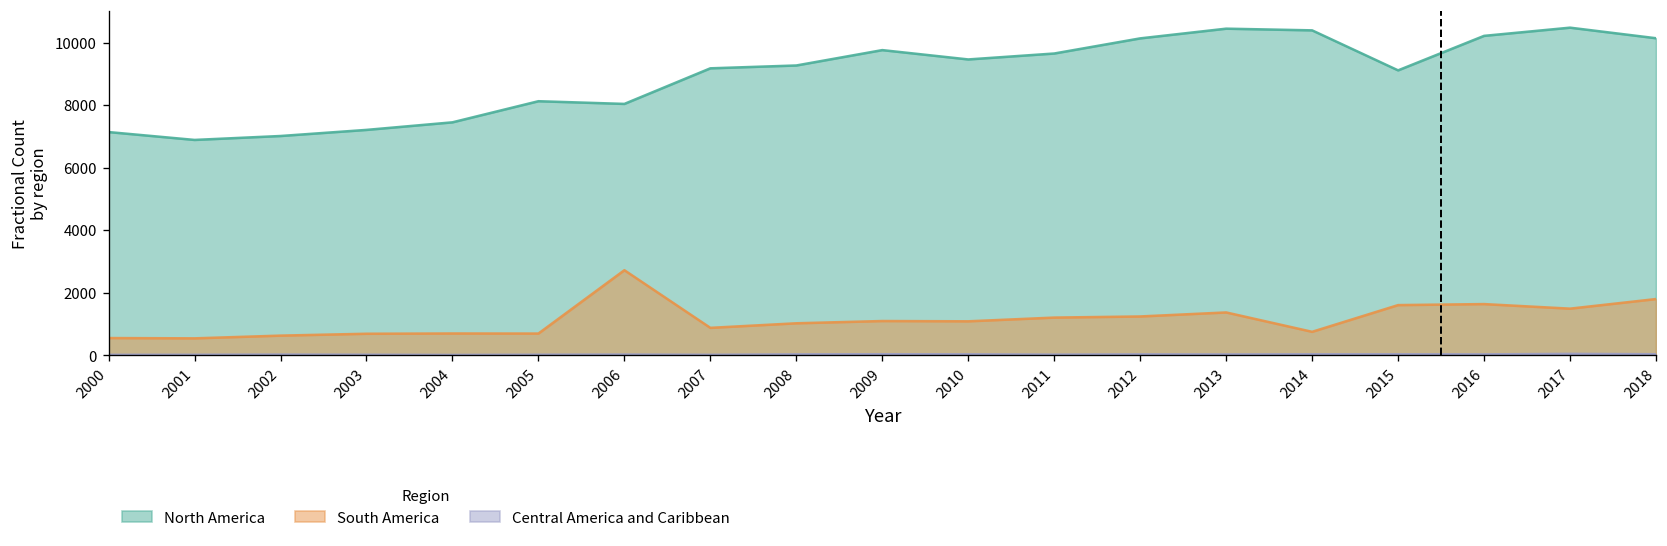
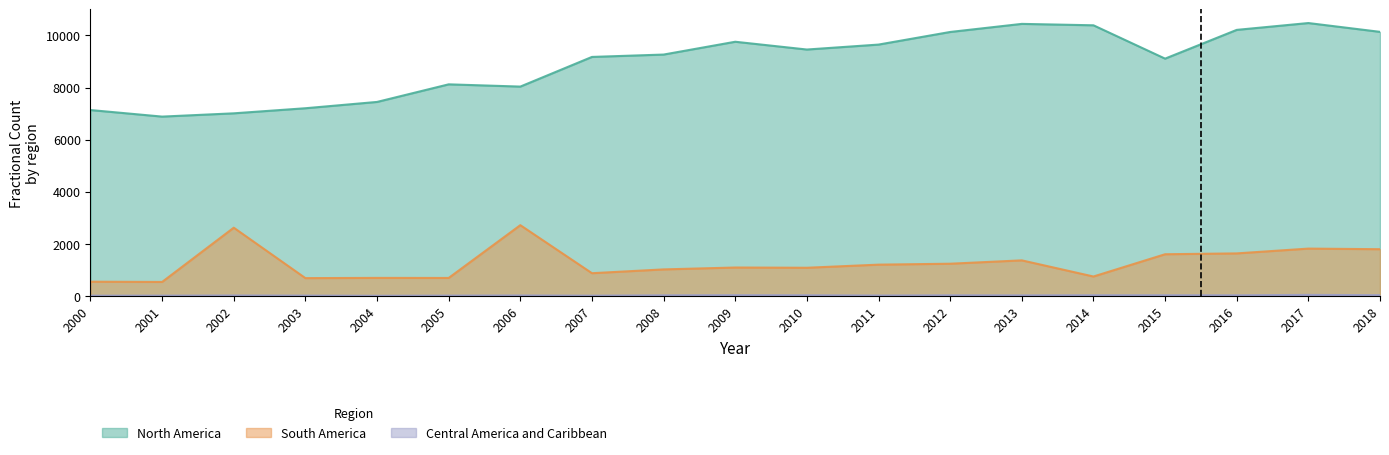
South America, 2002: 600 -> 2600
South America, 2017: 1500 -> 1800
